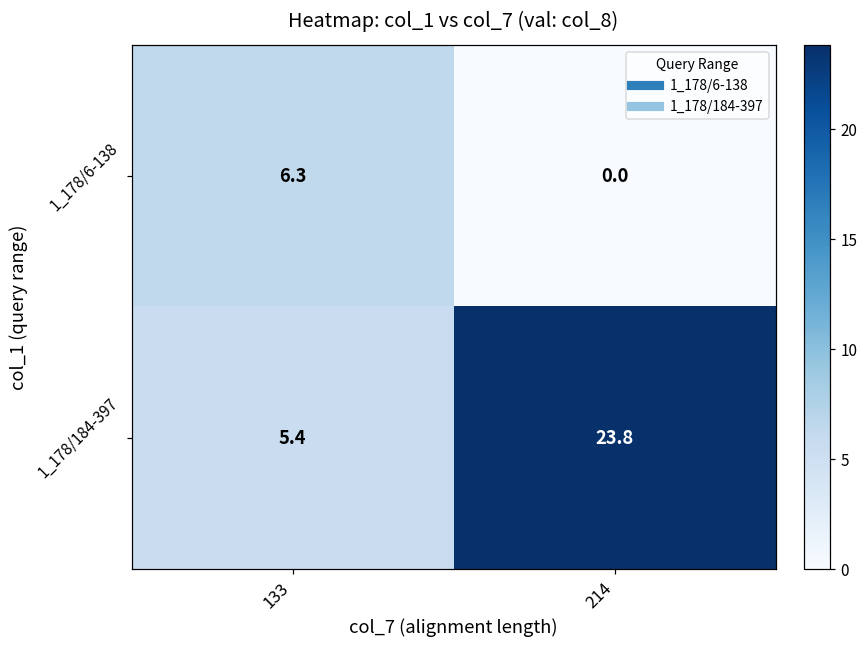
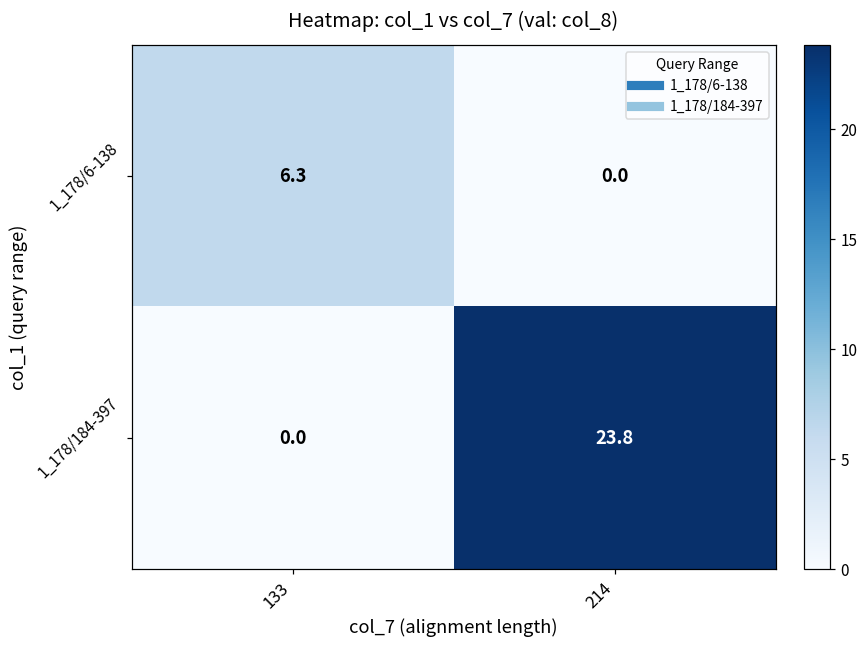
1_178/184-397, 133: 5.4 -> 0.0
